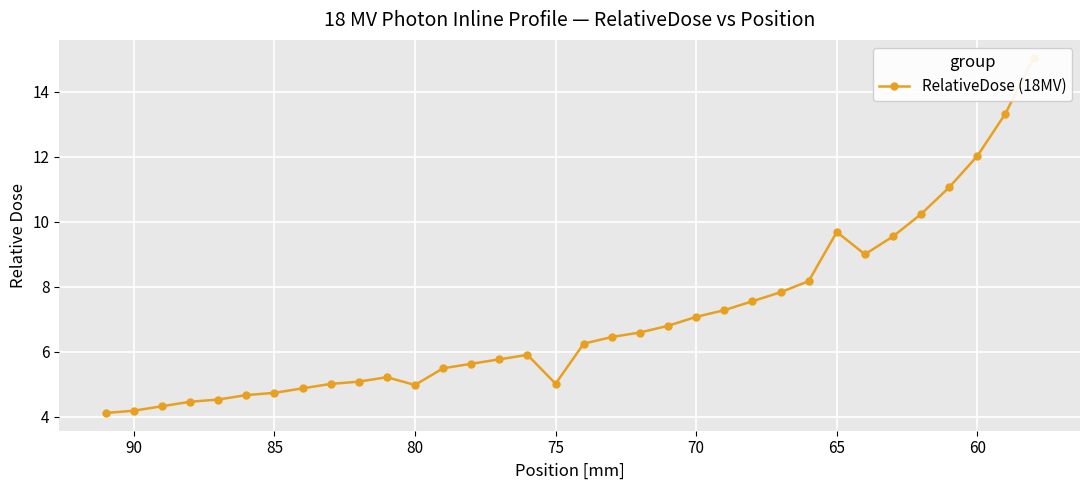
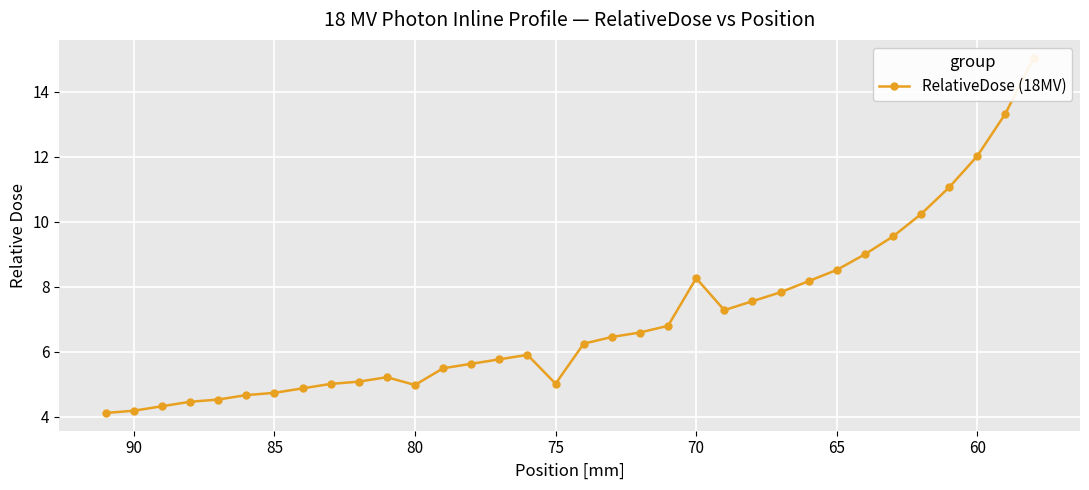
70: 7.1 -> 8.3
65: 9.7 -> 8.5
